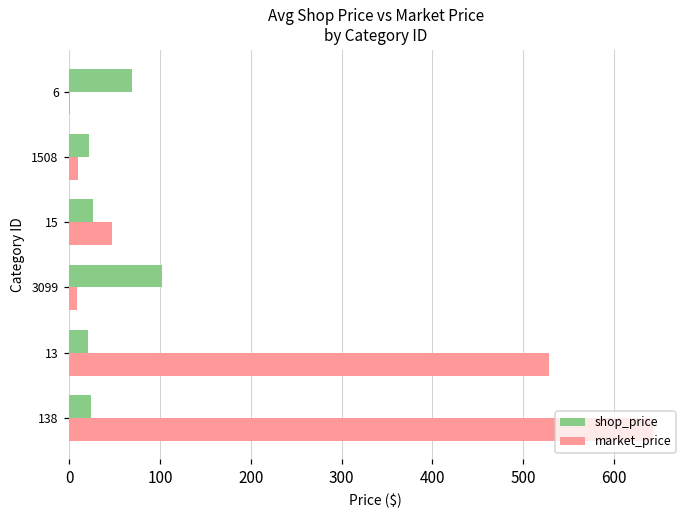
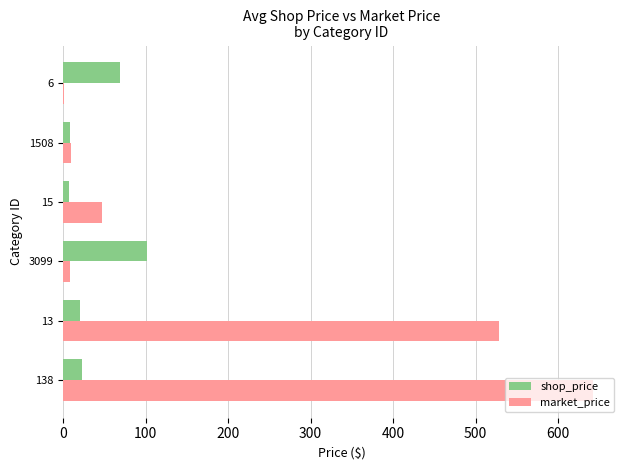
shop_price, 1508: 20 -> 10
shop_price, 15: 30 -> 10
